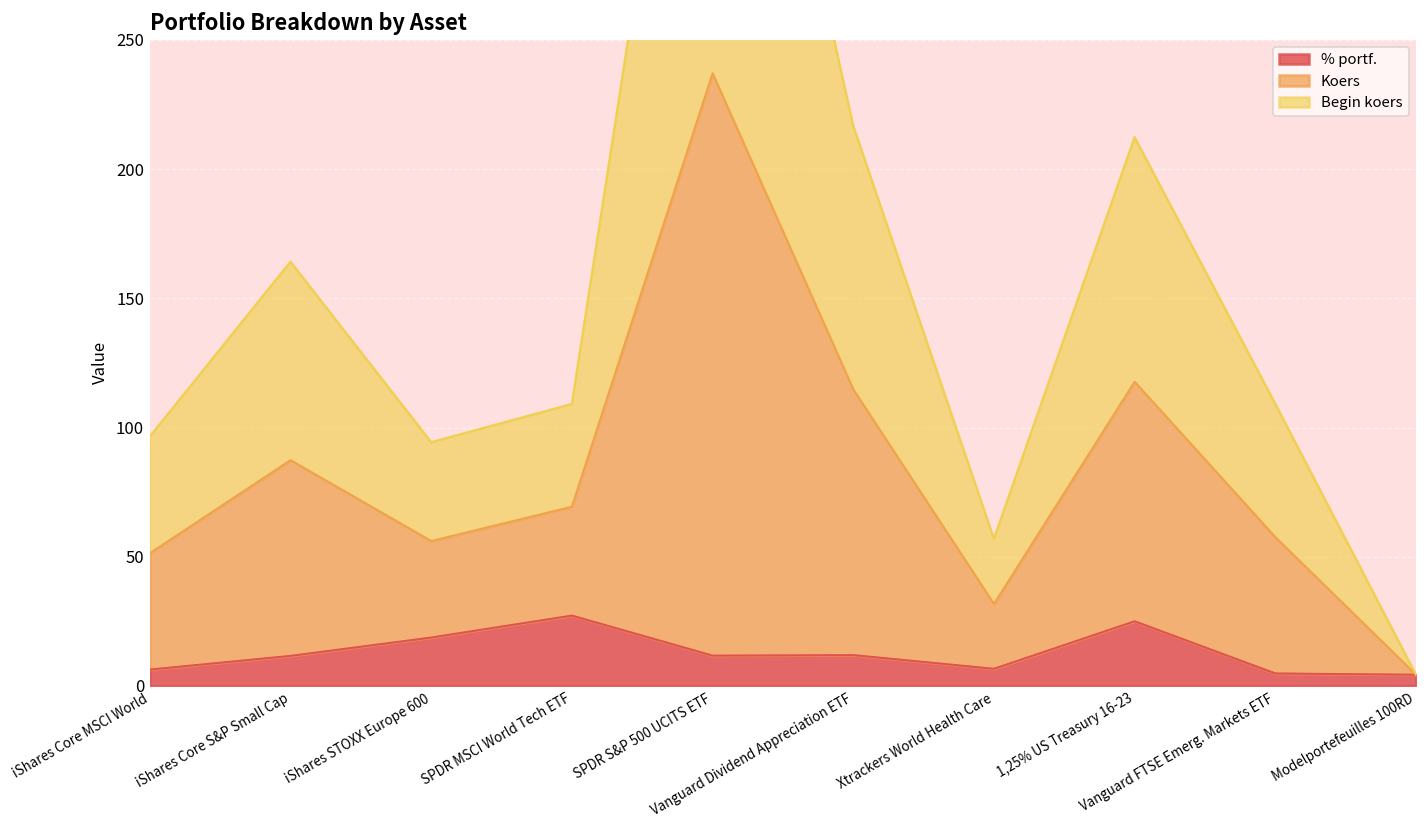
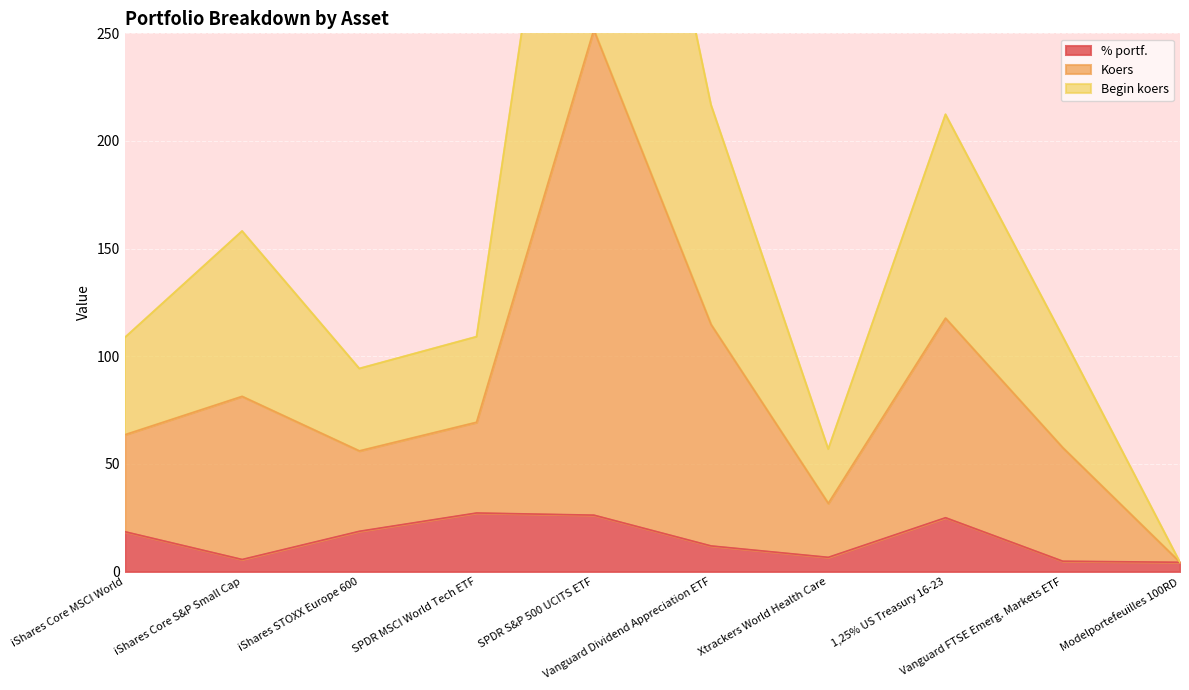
% portf., iShares Core MSCI World: 6 -> 19
% portf., iShares Core S&P Small Cap: 12 -> 6
% portf., SPDR S&P 500 UCITS ETF: 12 -> 26
